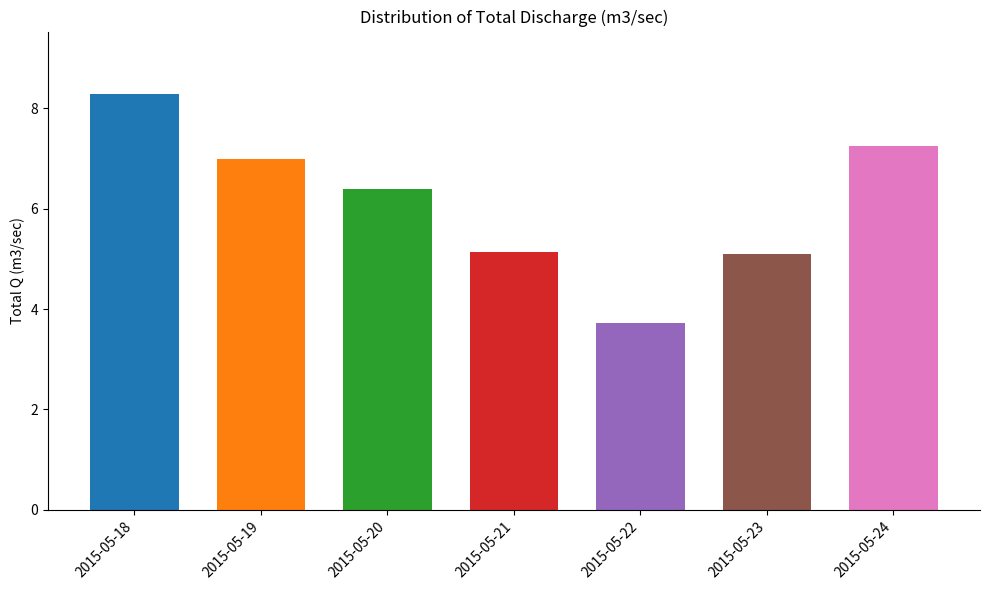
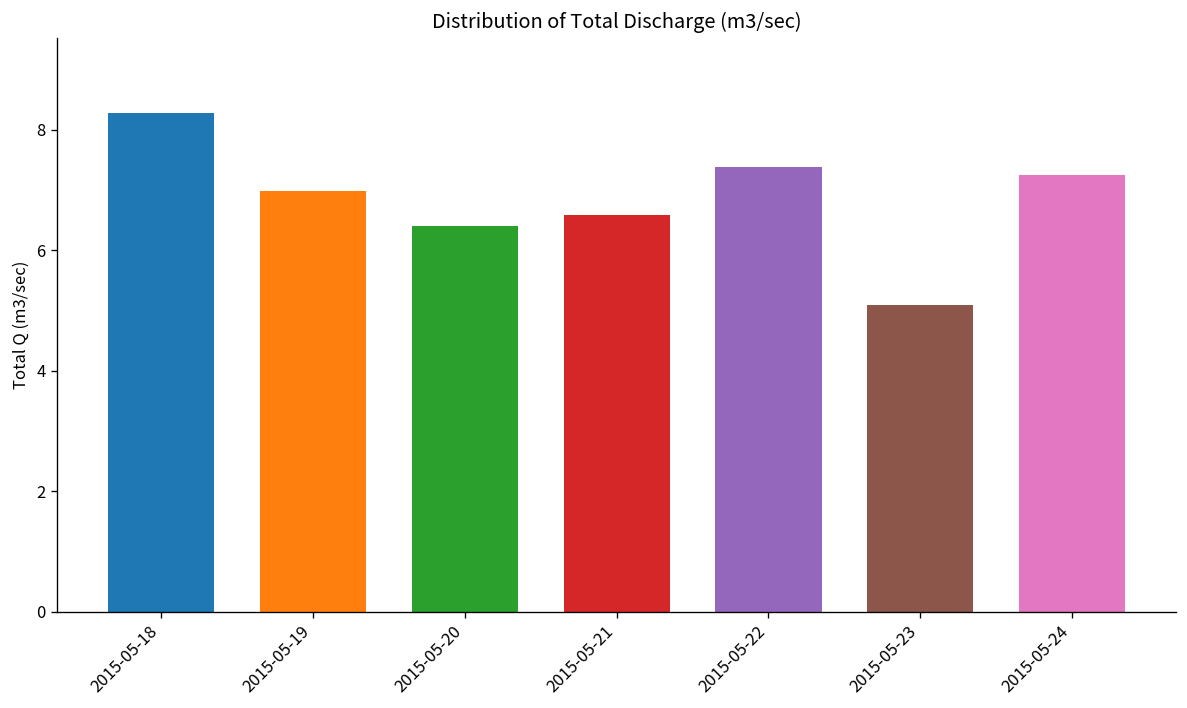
2015-05-21: 5.1 -> 6.6
2015-05-22: 3.7 -> 7.4
